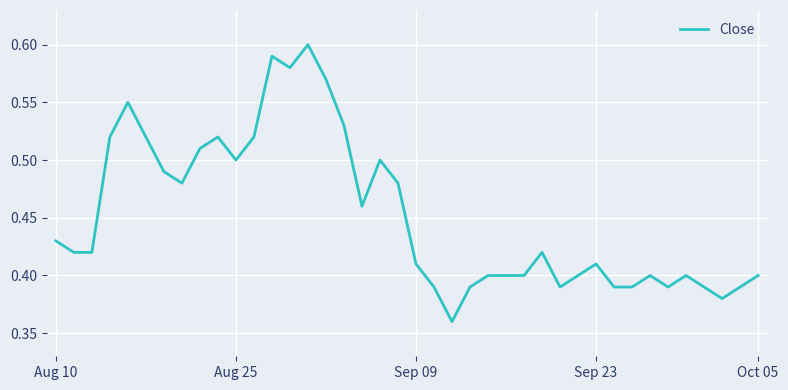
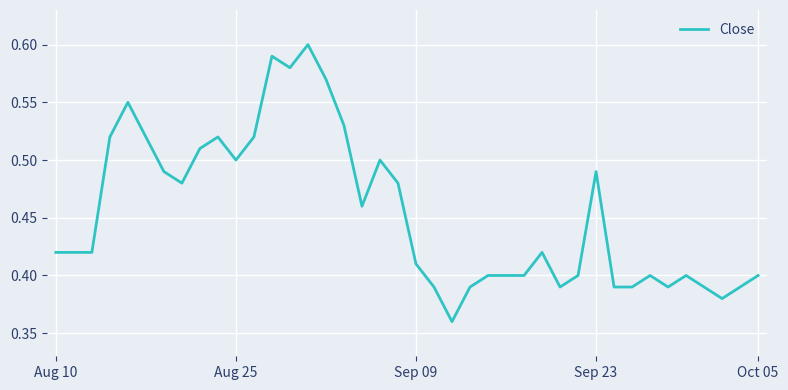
Aug 10: 0.43 -> 0.42
Sep 23: 0.41 -> 0.49
